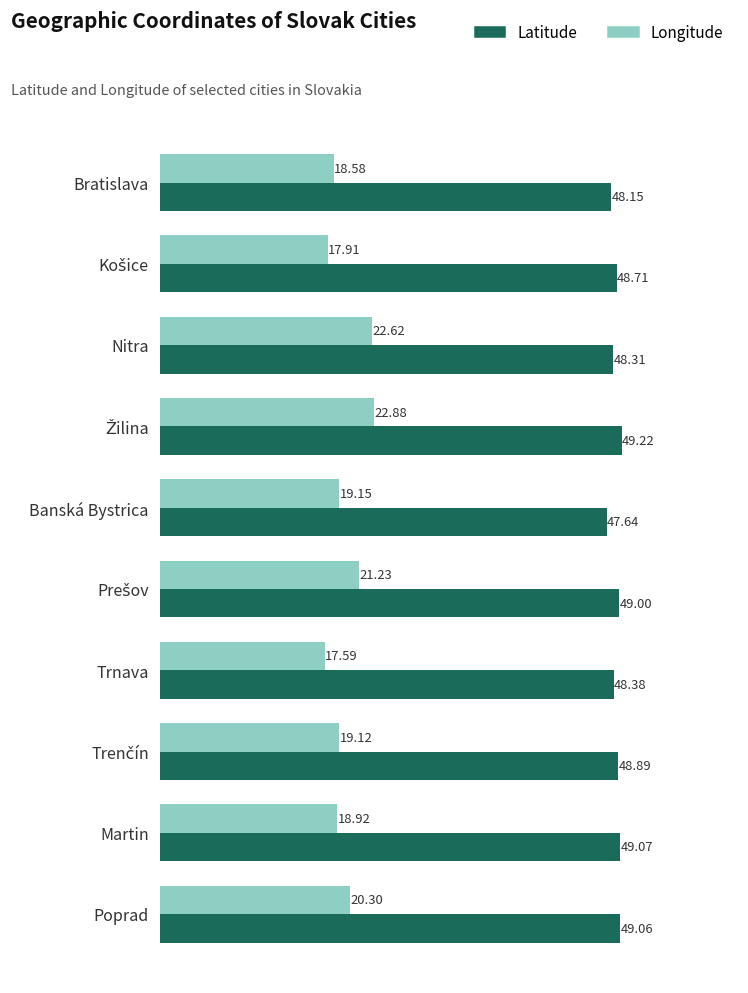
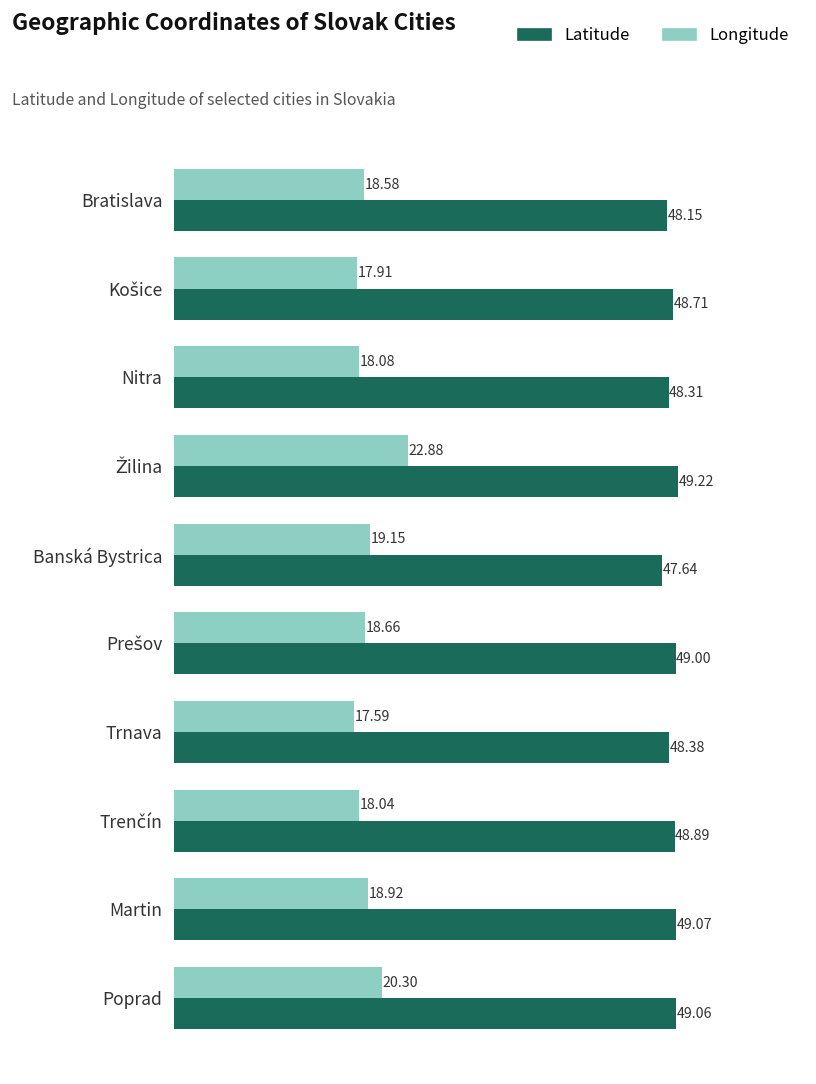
Longitude, Nitra: 22.62 -> 18.08
Longitude, Prešov: 21.23 -> 18.66
Longitude, Trenčín: 19.12 -> 18.04
